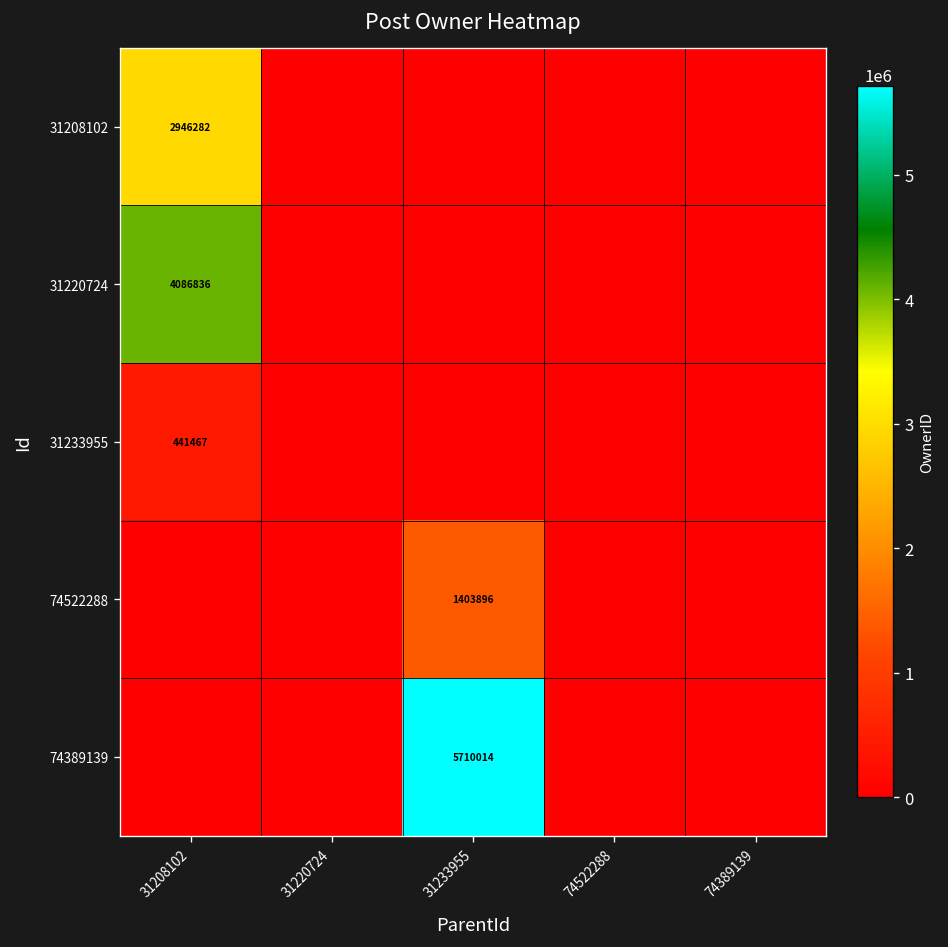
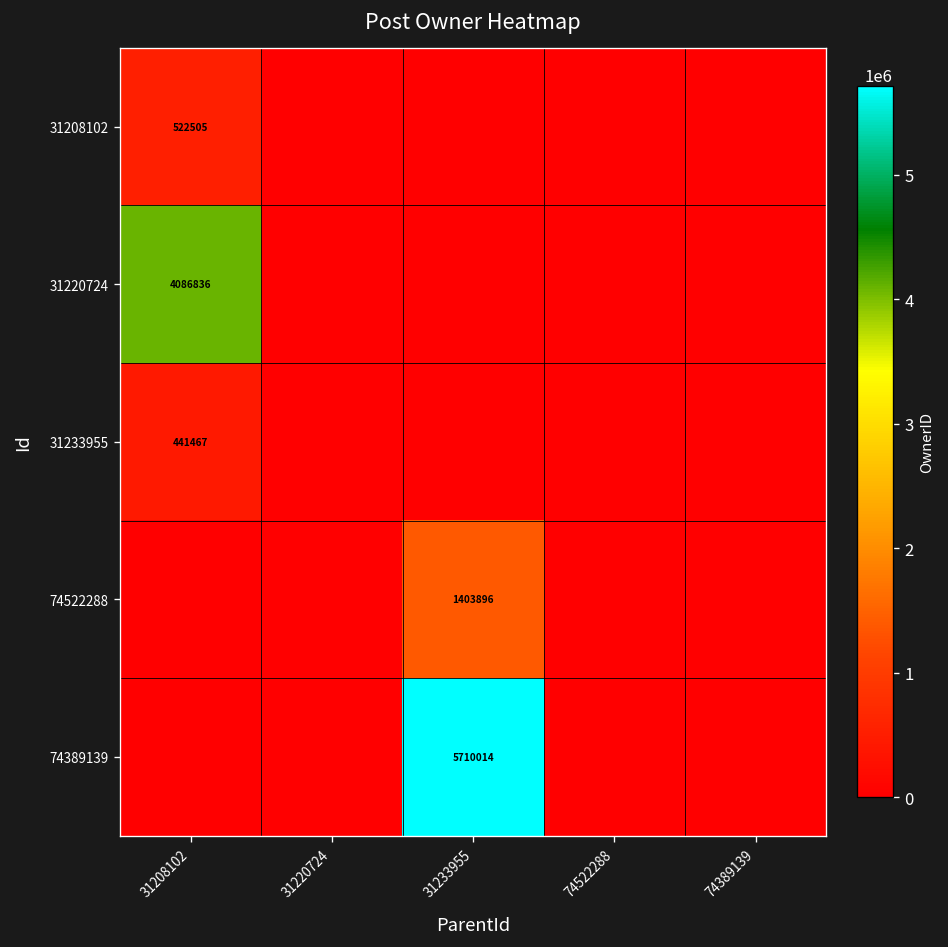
31208102, 31208102: 2946282 -> 522505
